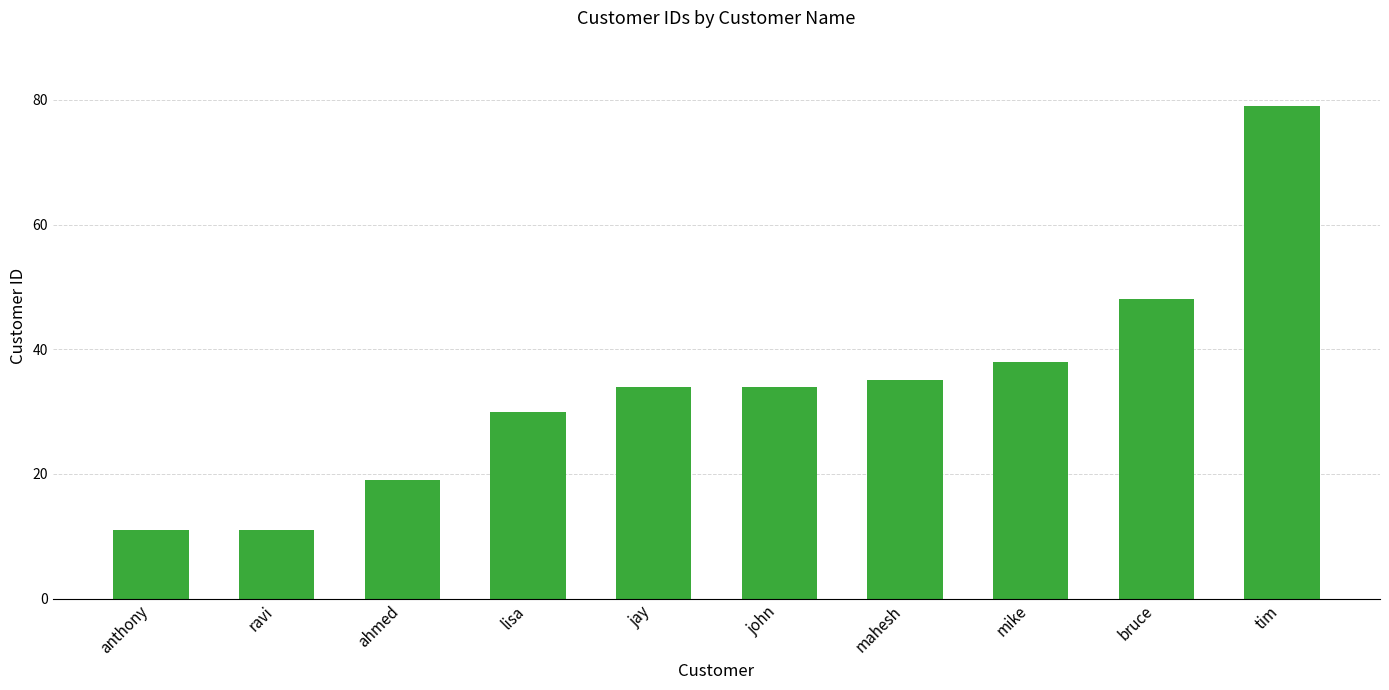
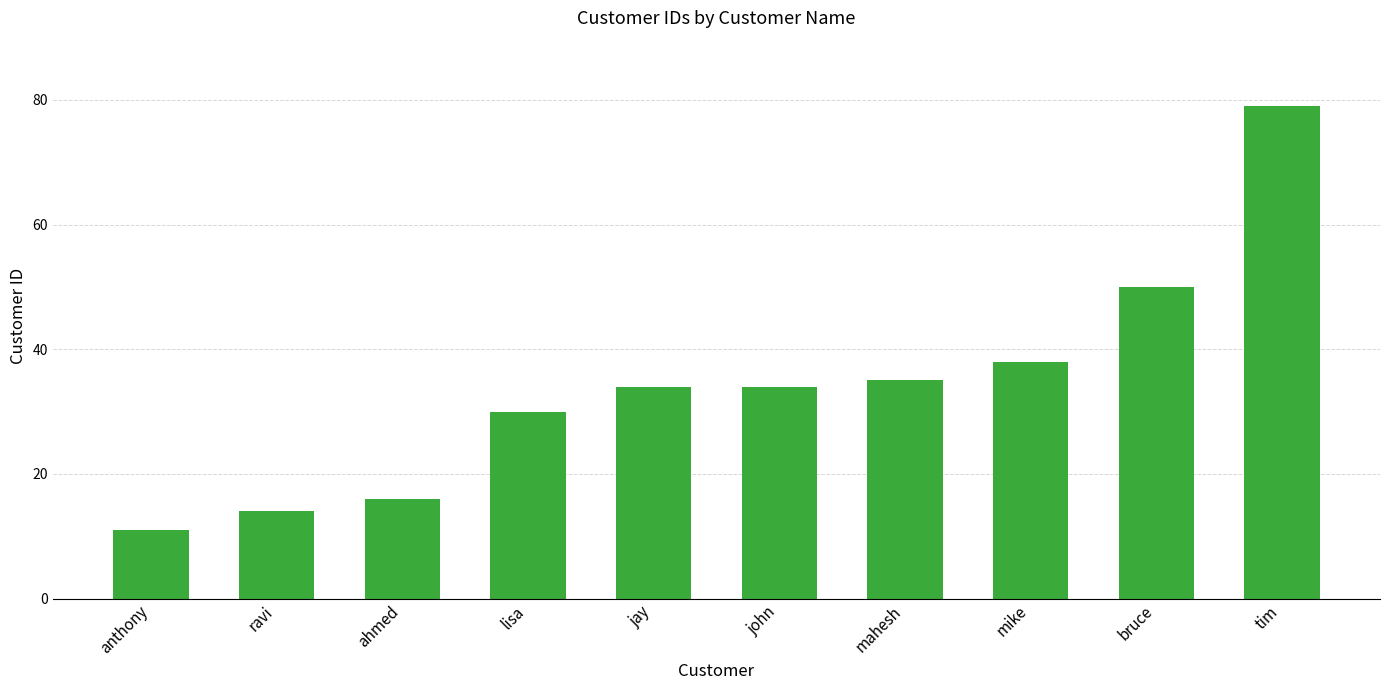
ravi: 11 -> 14
ahmed: 19 -> 16
bruce: 48 -> 50
